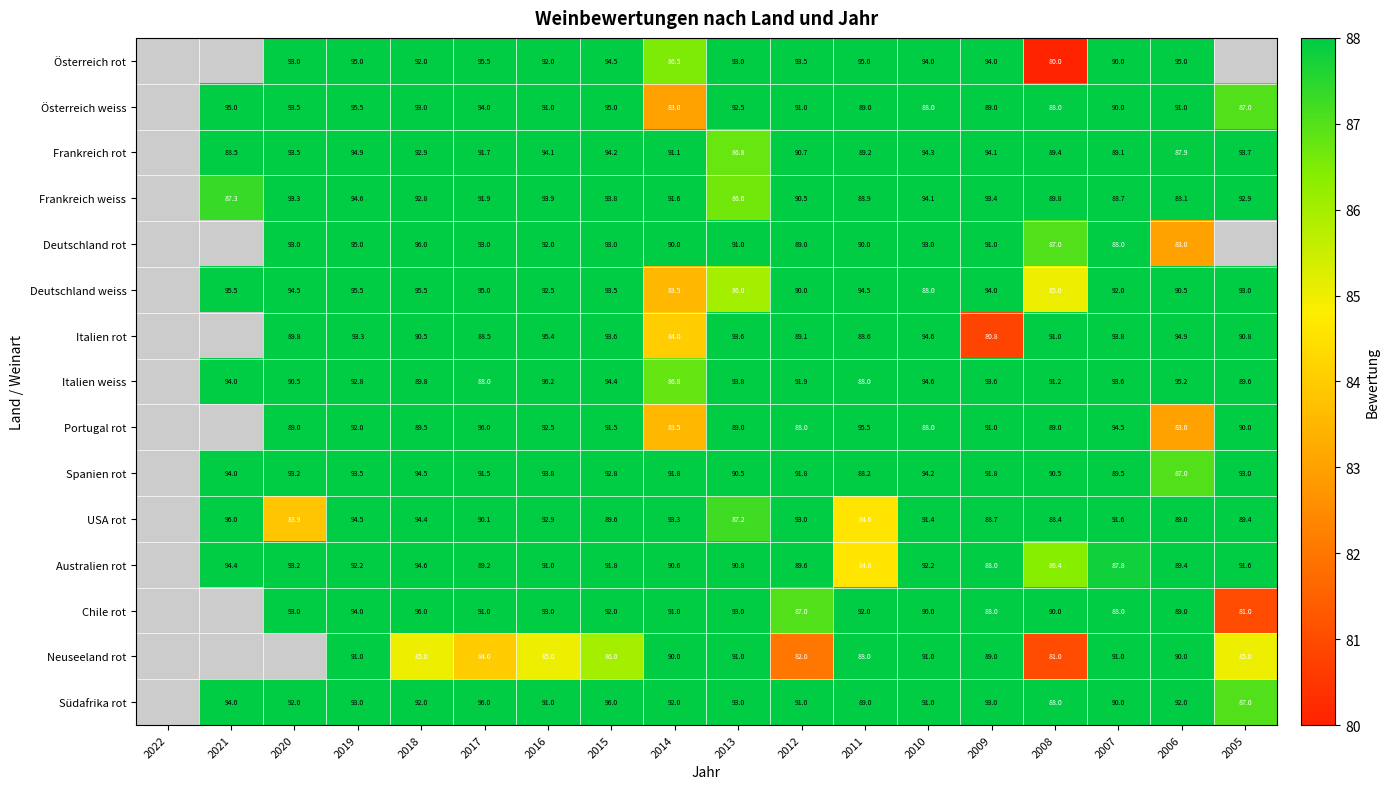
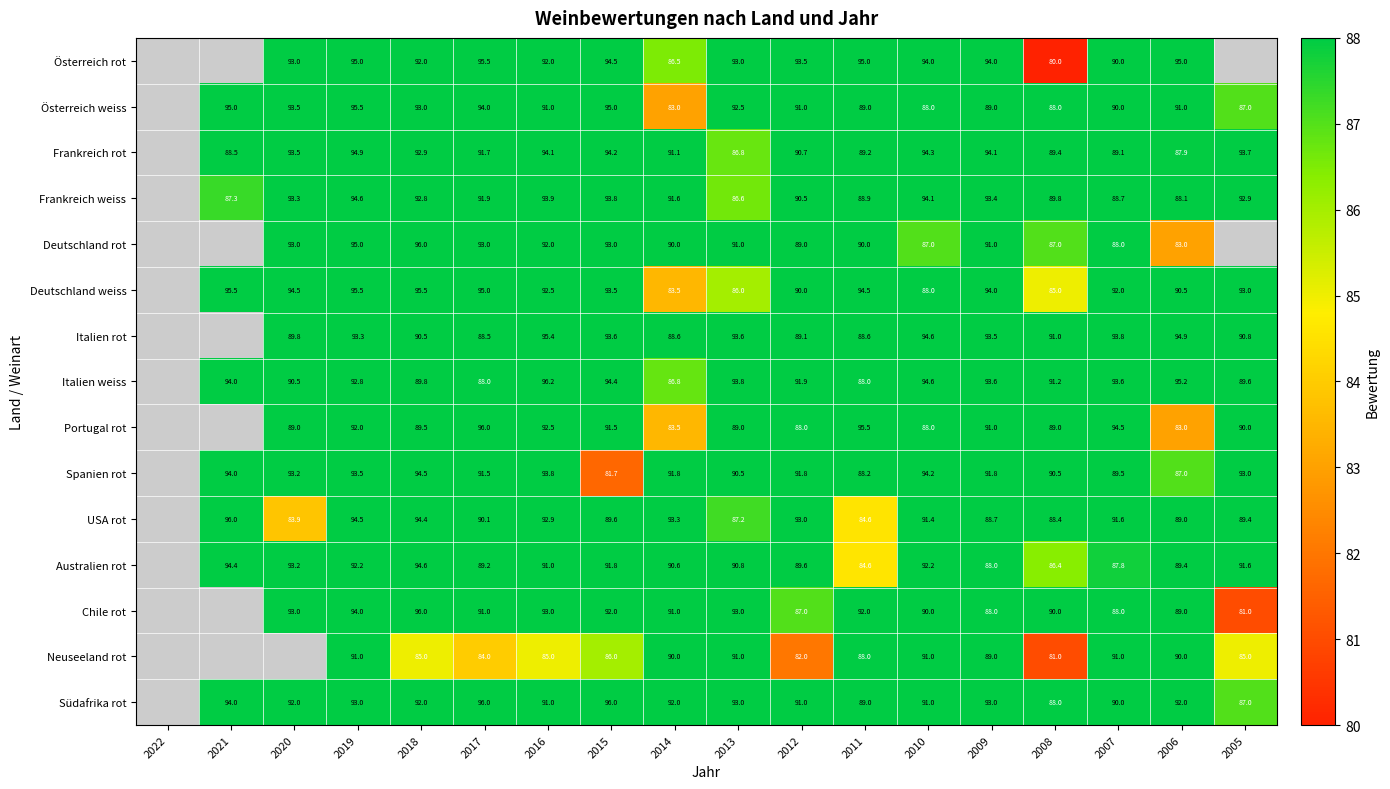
Deutschland rot, 2010: 93.0 -> 87.0
Italien rot, 2014: 84.0 -> 88.6
Italien rot, 2009: 80.8 -> 93.5
Spanien rot, 2015: 92.8 -> 81.7
